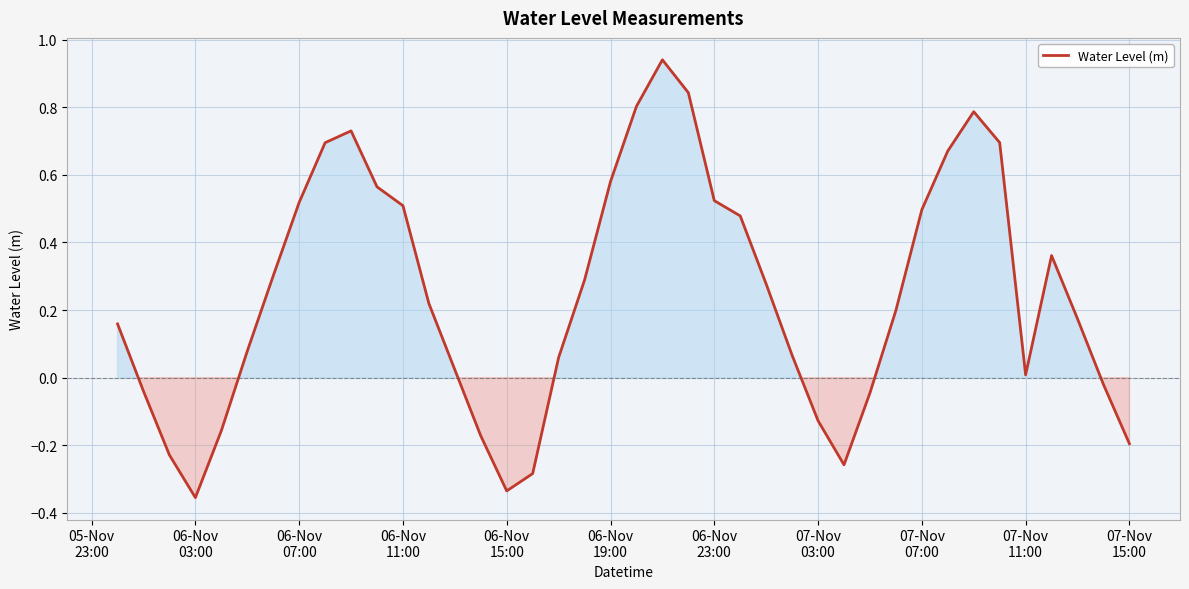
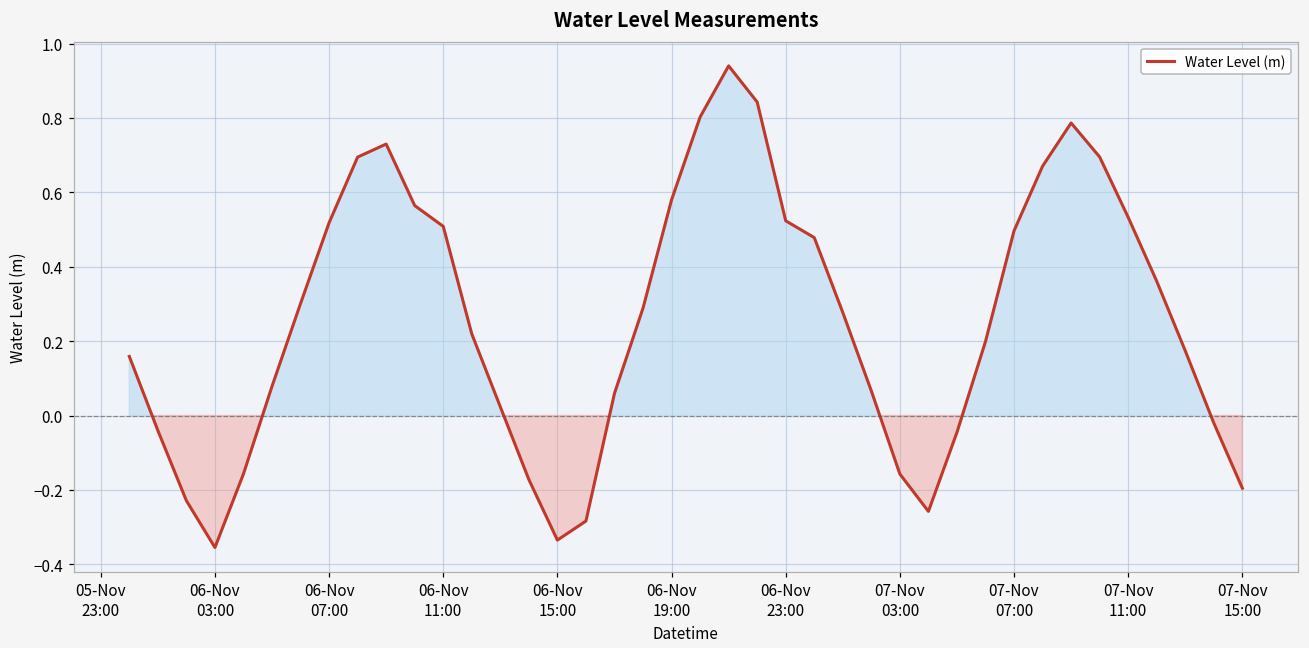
07-Nov 03:00: -0.13 -> -0.16
07-Nov 11:00: 0.01 -> 0.53
